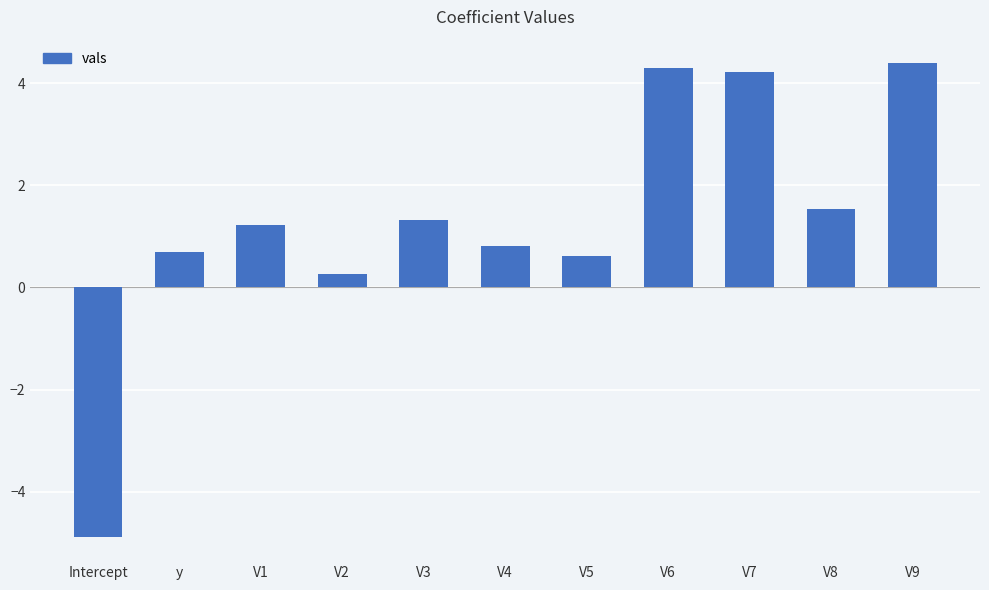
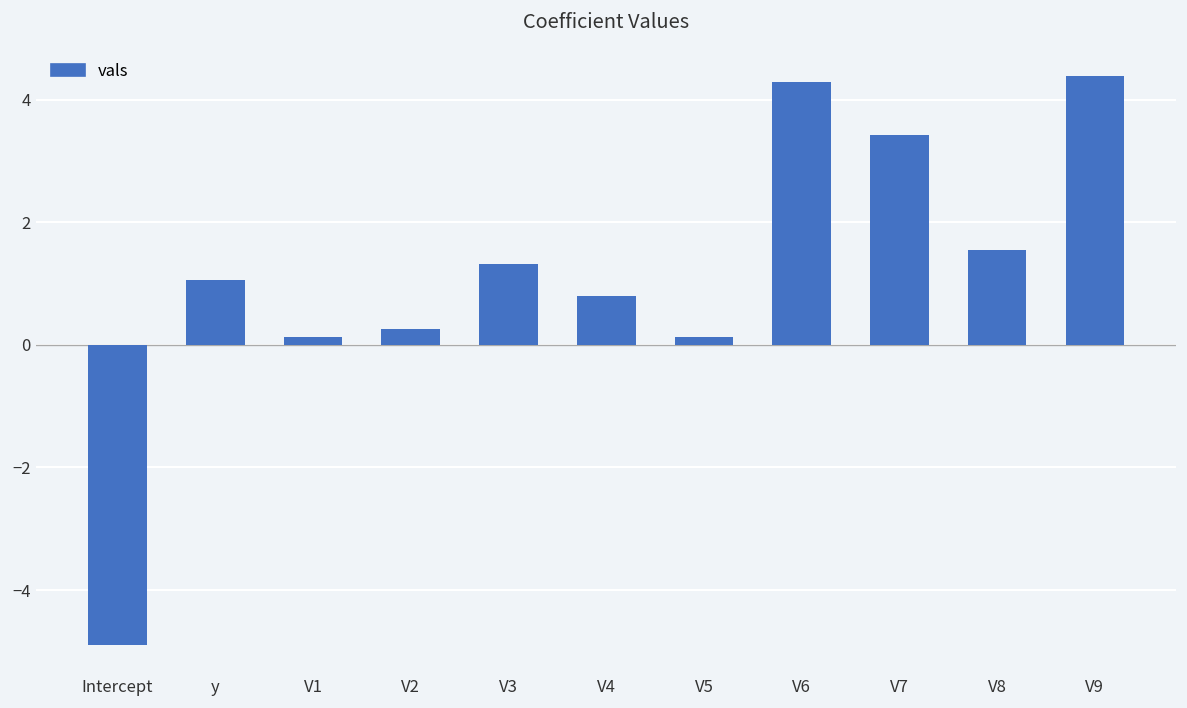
y: 0.7 -> 1.1
V1: 1.2 -> 0.1
V5: 0.6 -> 0.1
V7: 4.2 -> 3.4
